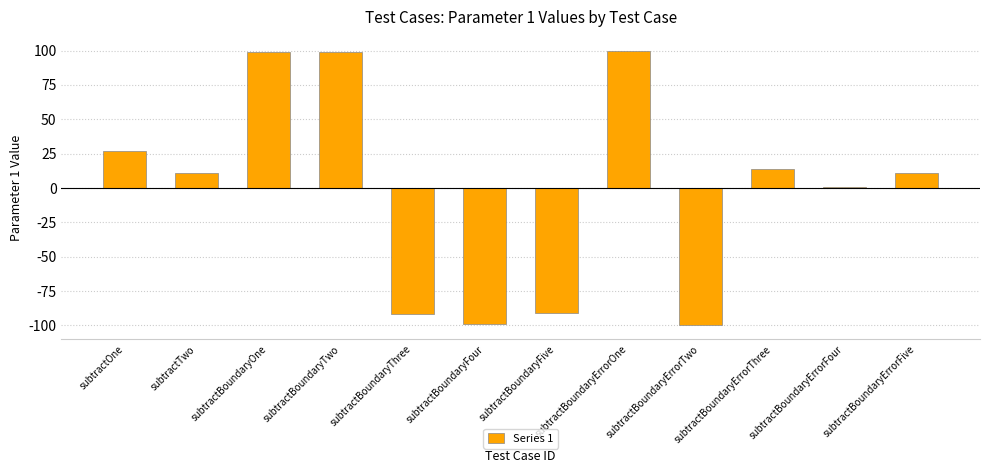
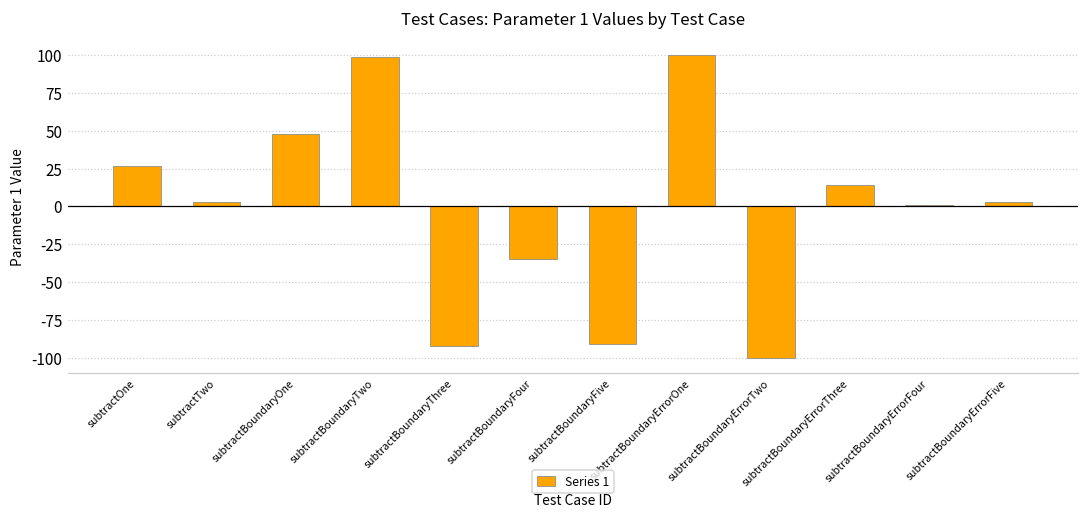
subtractTwo: 11 -> 3
subtractBoundaryOne: 99 -> 48
subtractBoundaryFour: -99 -> -35
subtractBoundaryErrorFive: 11 -> 3
